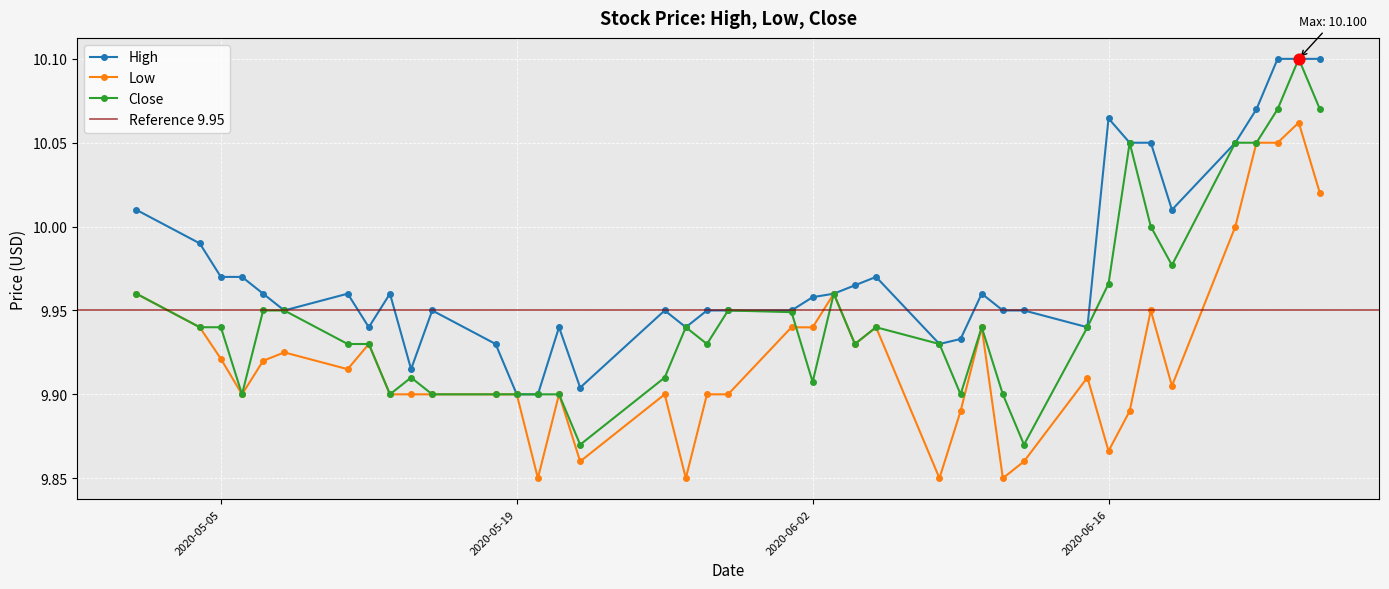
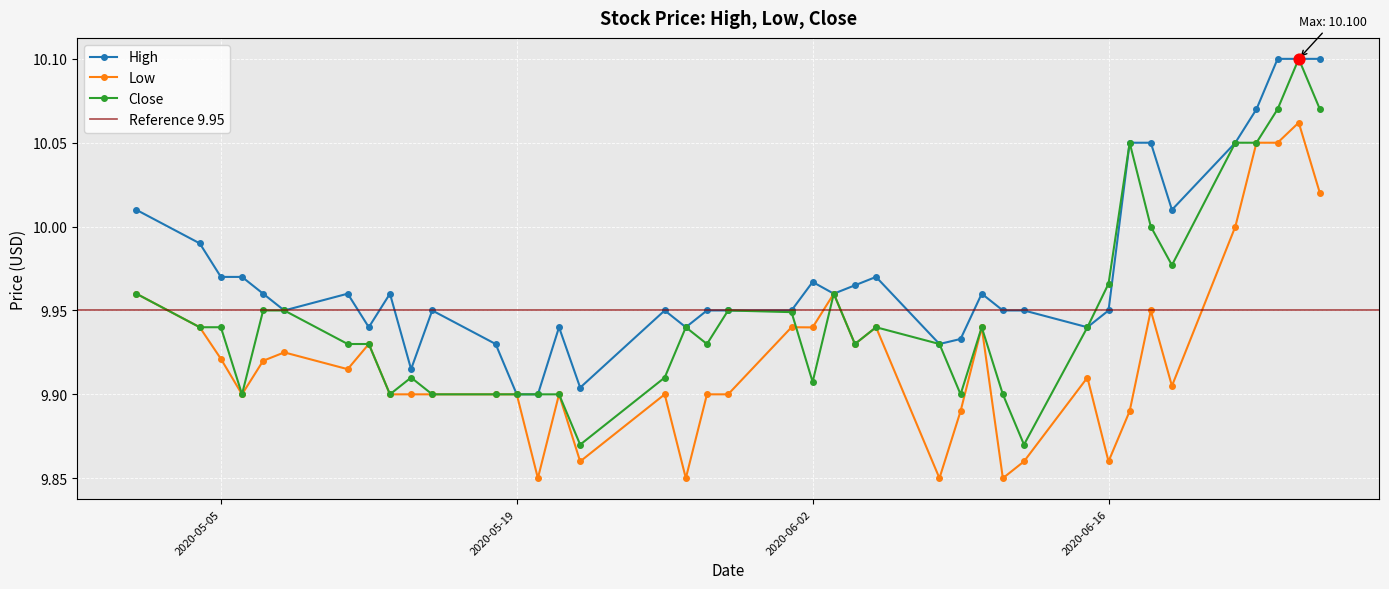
High, 2020-06-02: 9.958 -> 9.967
High, 2020-06-16: 10.064 -> 9.950
Low, 2020-06-16: 9.866 -> 9.860
